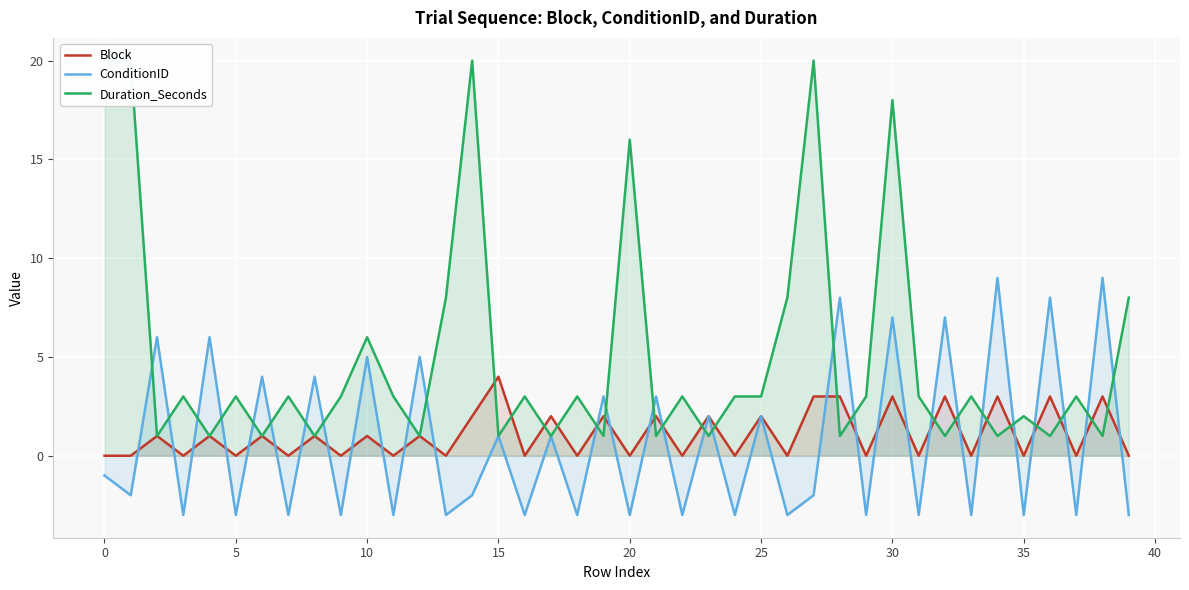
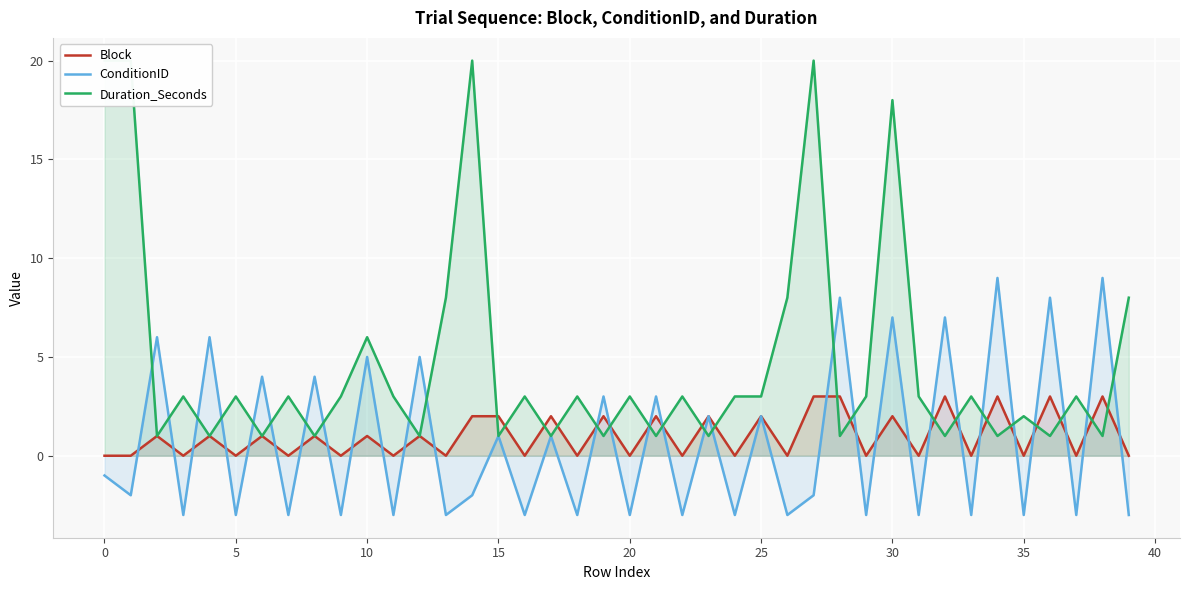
Block, 15: 4 -> 2
Duration_Seconds, 20: 16 -> 3
Block, 30: 3 -> 2
